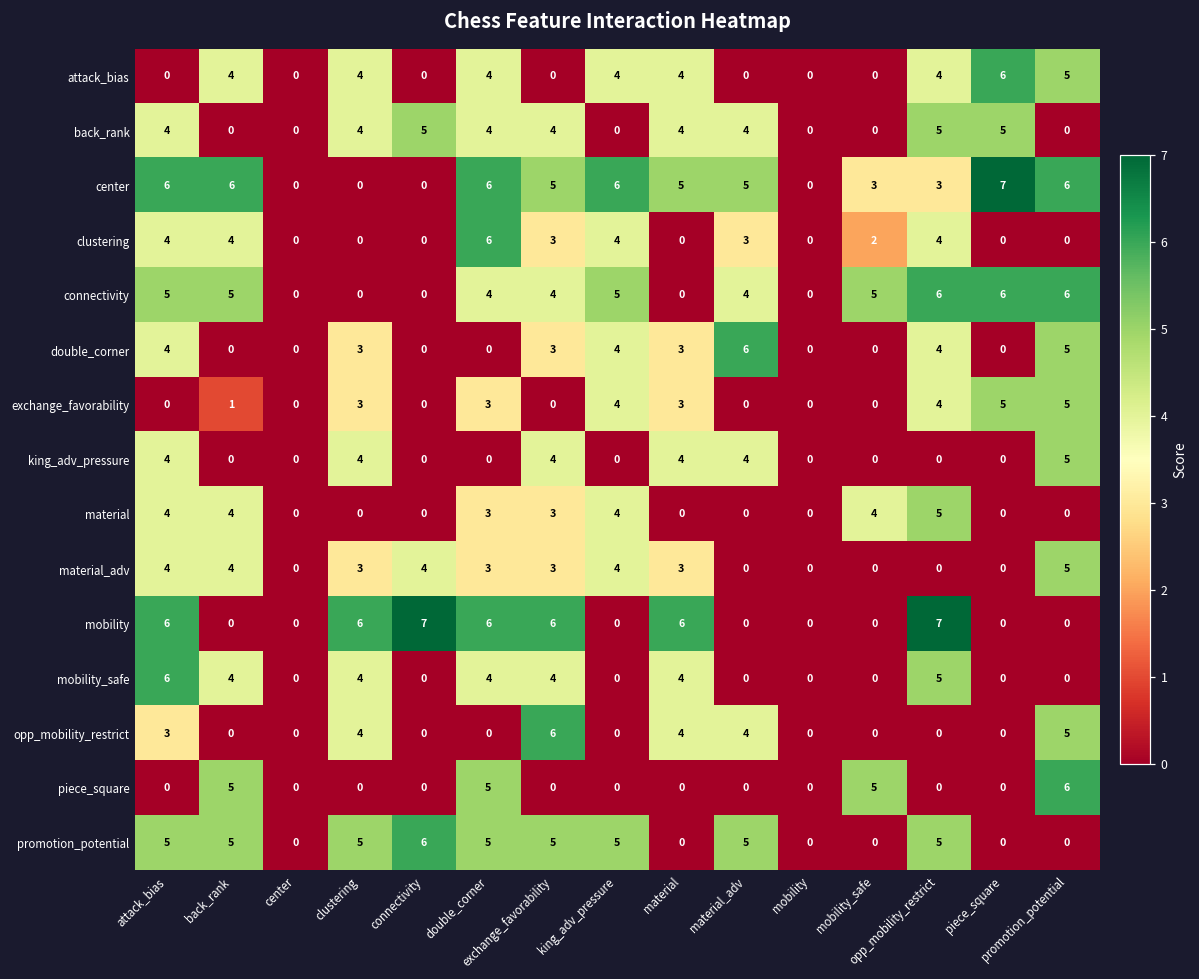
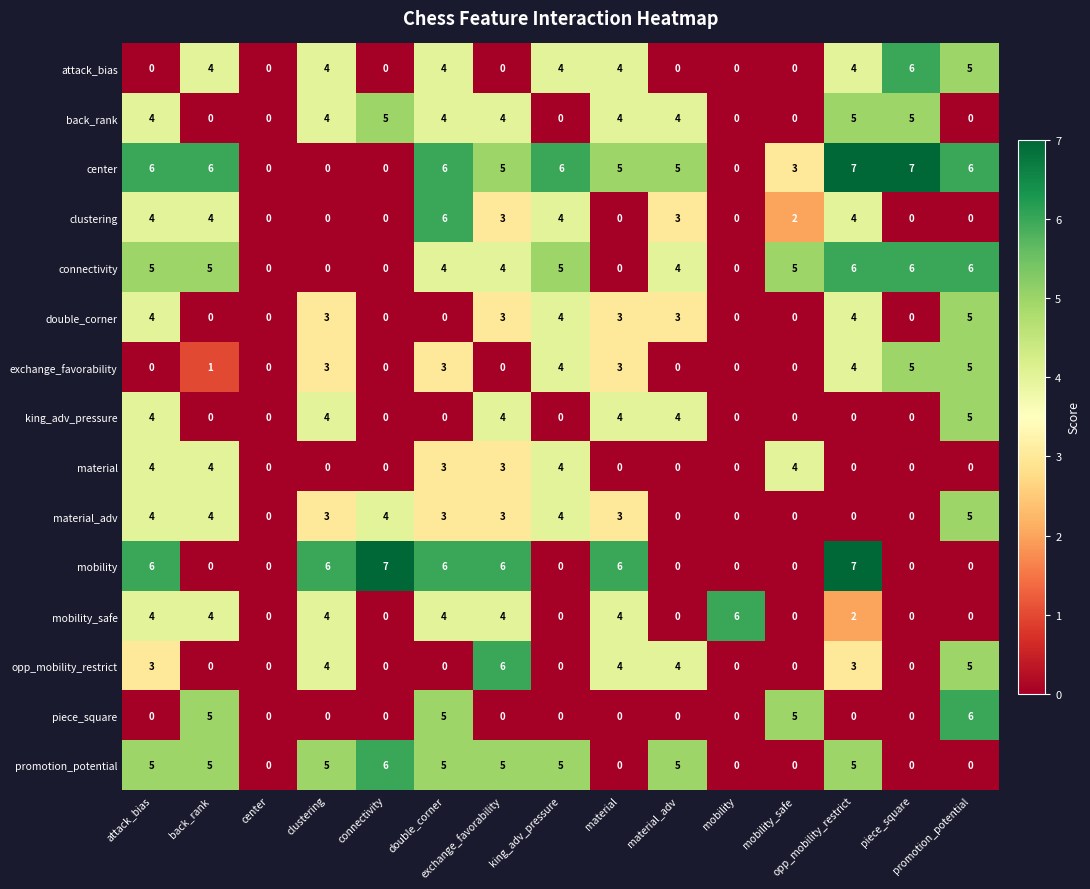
center, opp_mobility_restrict: 3 -> 7
double_corner, material_adv: 6 -> 3
material, opp_mobility_restrict: 5 -> 0
mobility_safe, attack_bias: 6 -> 4
mobility_safe, mobility: 0 -> 6
mobility_safe, opp_mobility_restrict: 5 -> 2
opp_mobility_restrict, opp_mobility_restrict: 0 -> 3
